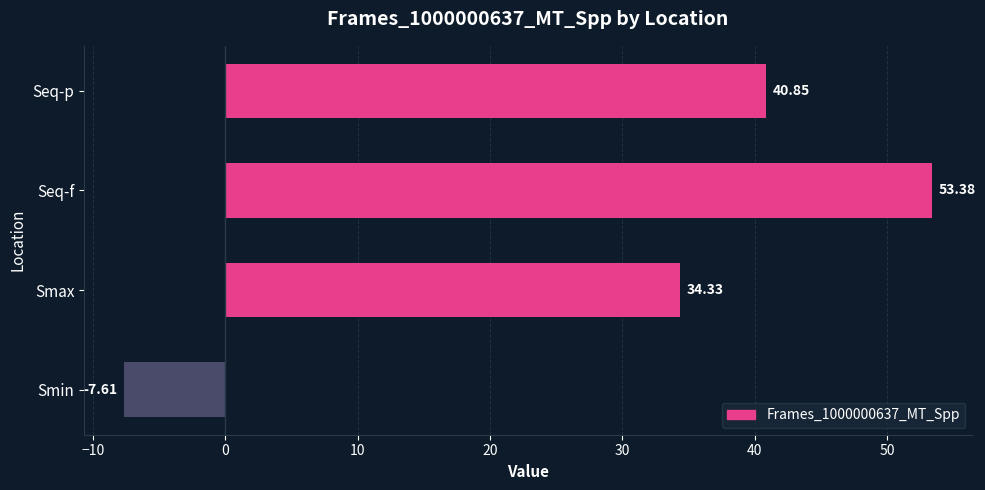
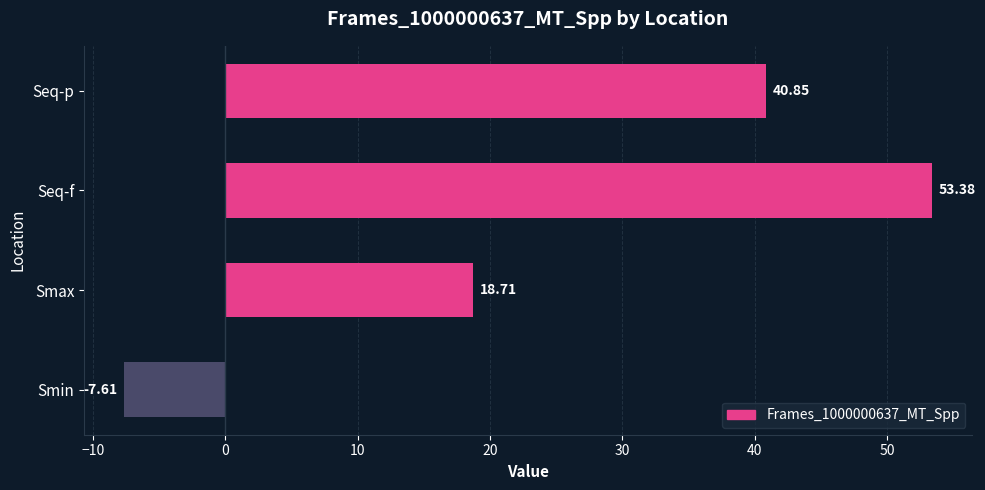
Smax: 34.33 -> 18.71
